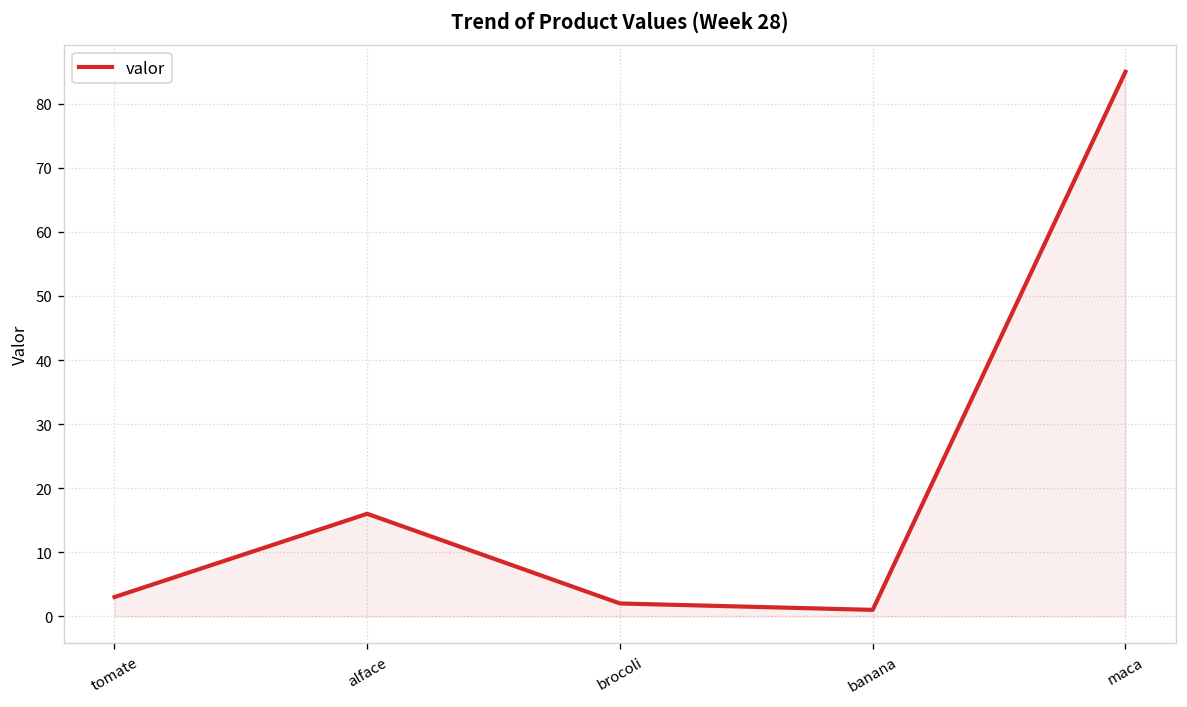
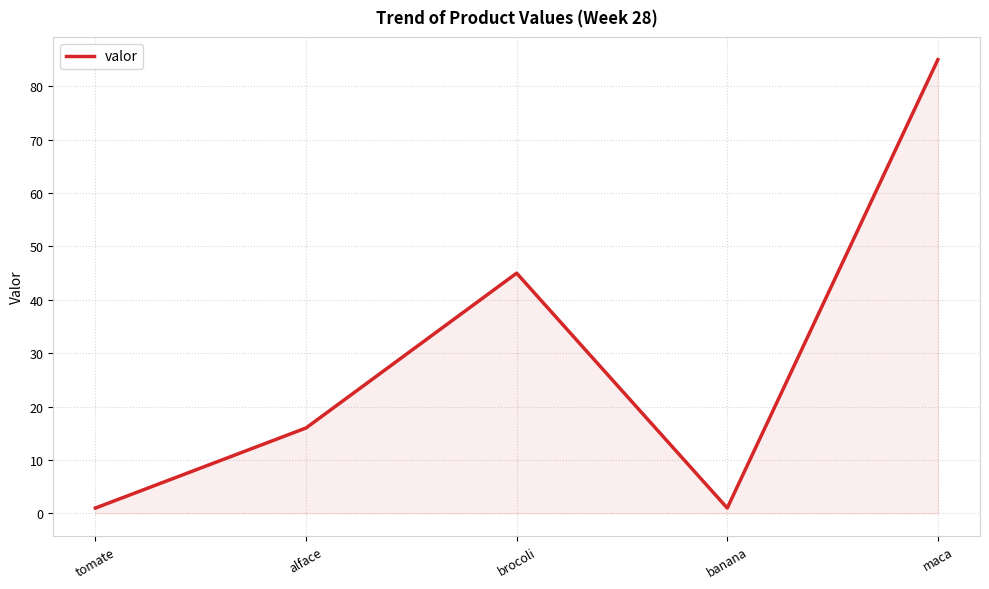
tomate: 3 -> 1
brocoli: 2 -> 45
